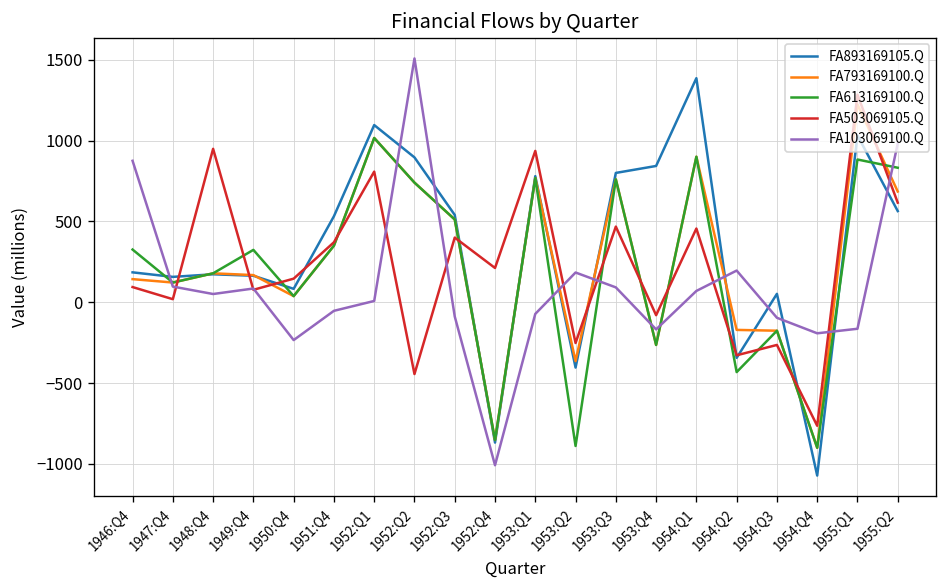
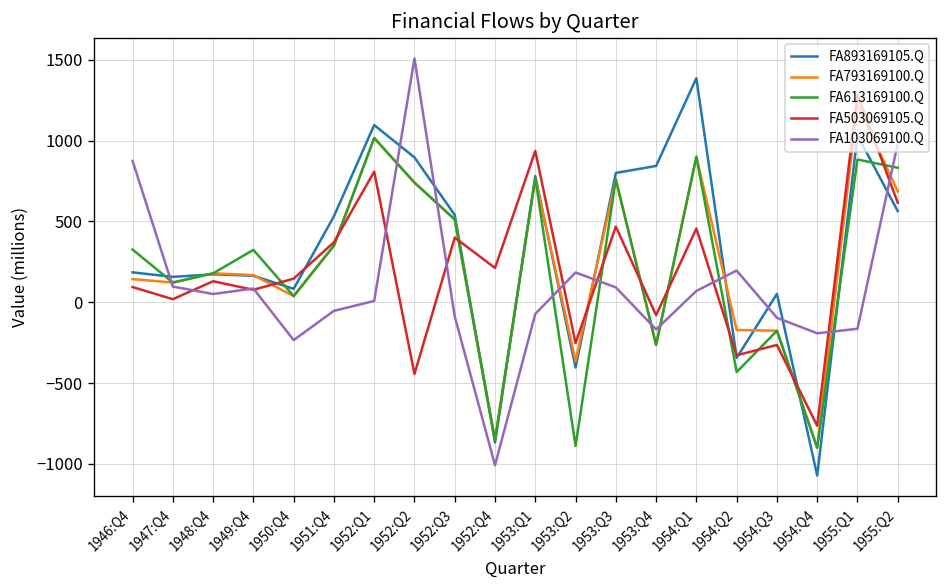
FA503069105.Q, 1948:Q4: 950 -> 130
